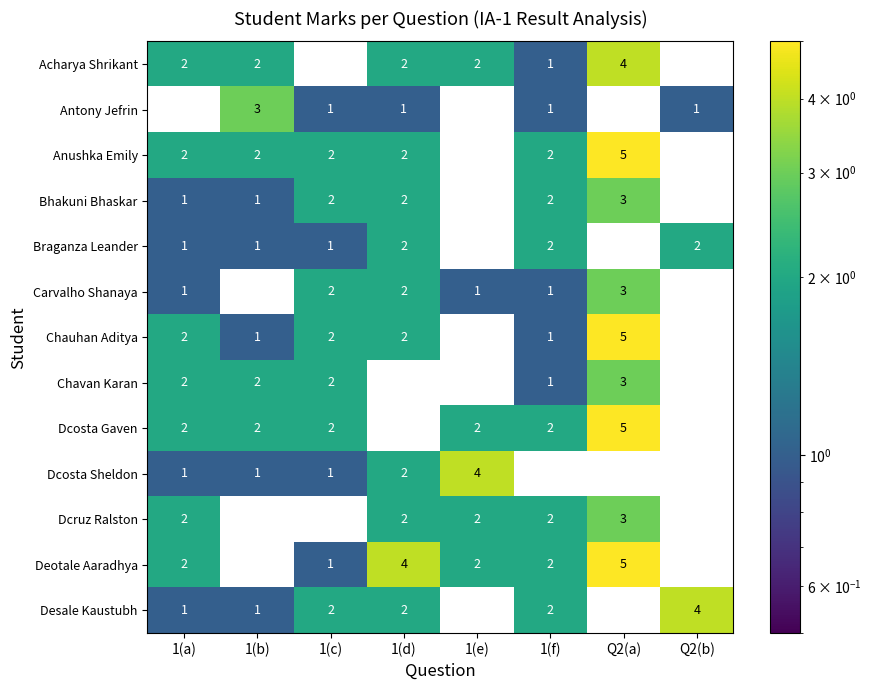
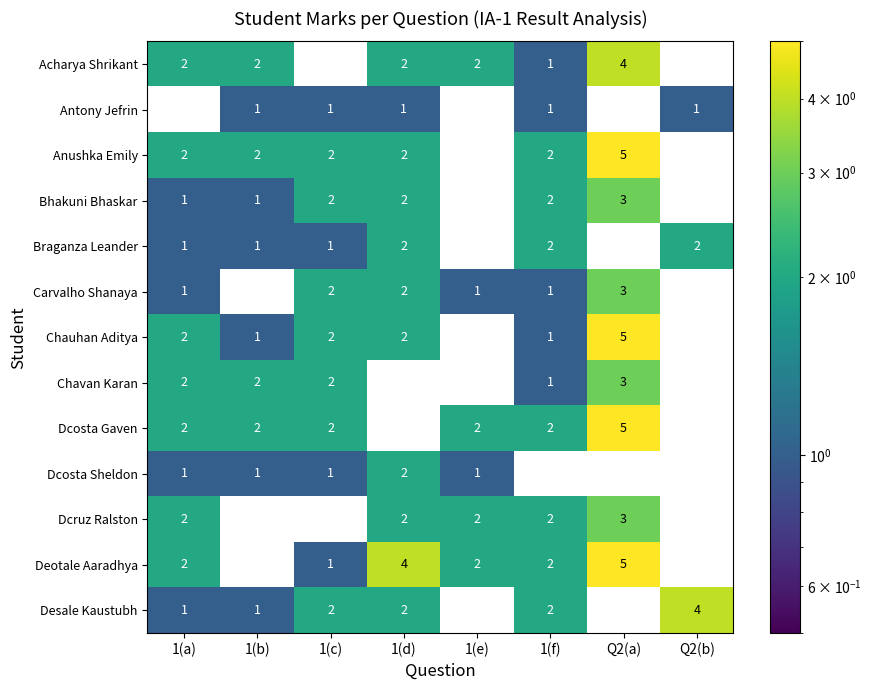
Antony Jefrin, 1(b): 3 -> 1
Dcosta Sheldon, 1(e): 4 -> 1
